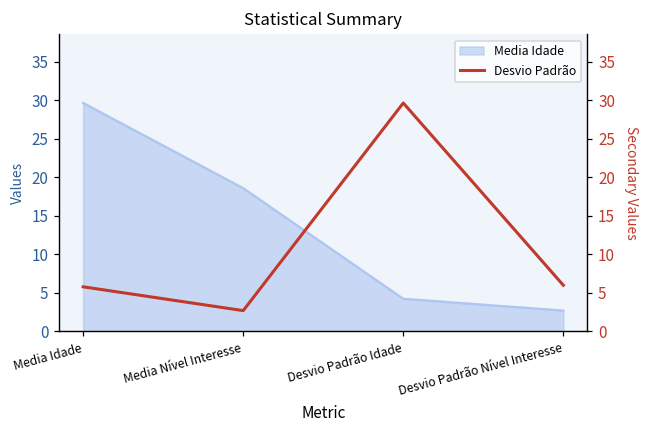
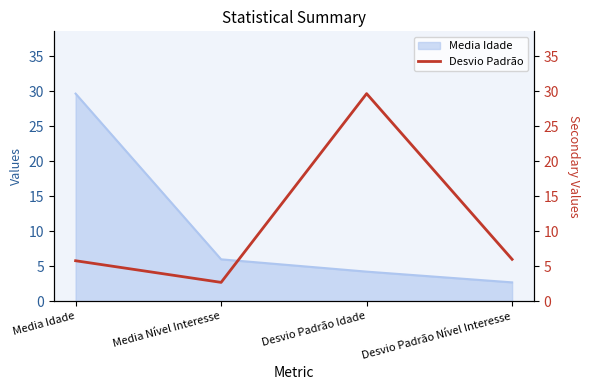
Media Idade, Media Nível Interesse: 19 -> 6
